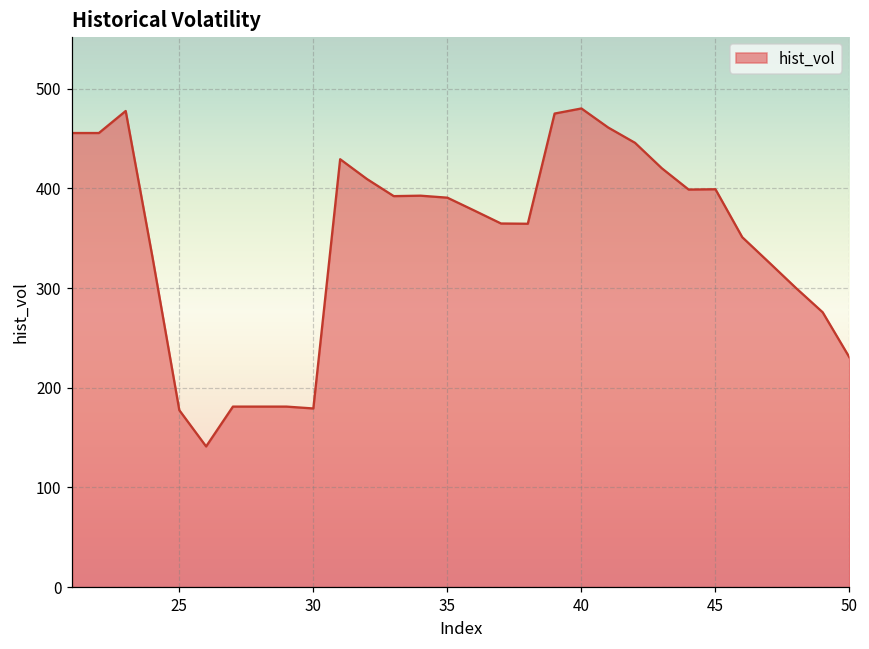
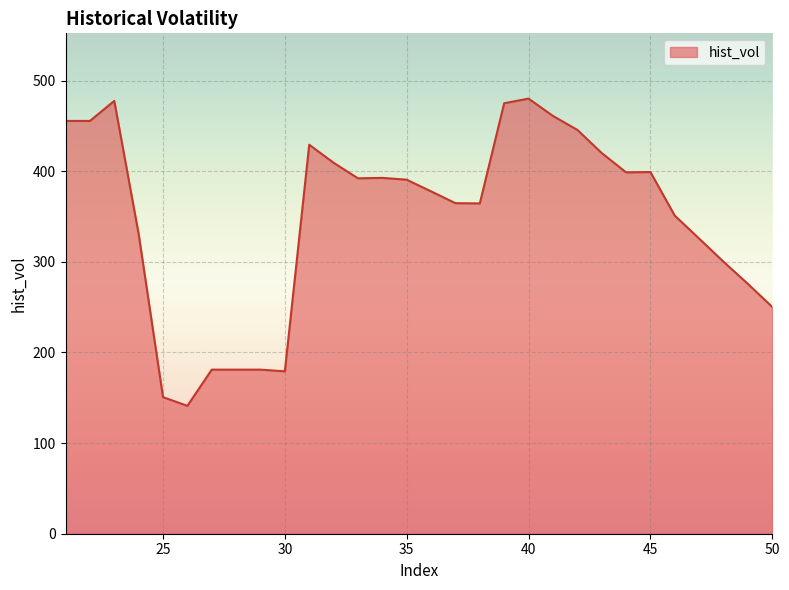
25: 180 -> 150
50: 230 -> 250
